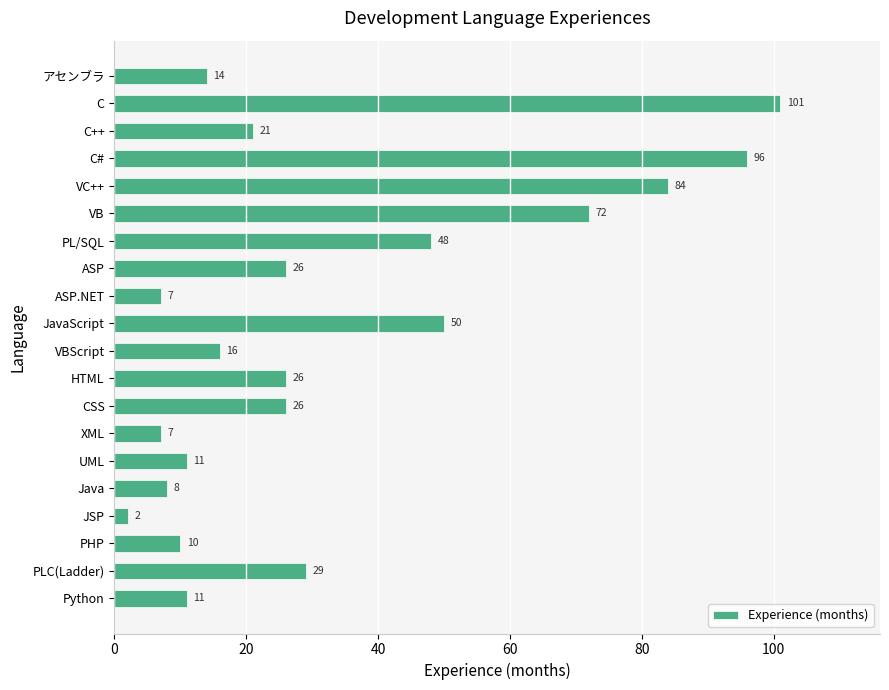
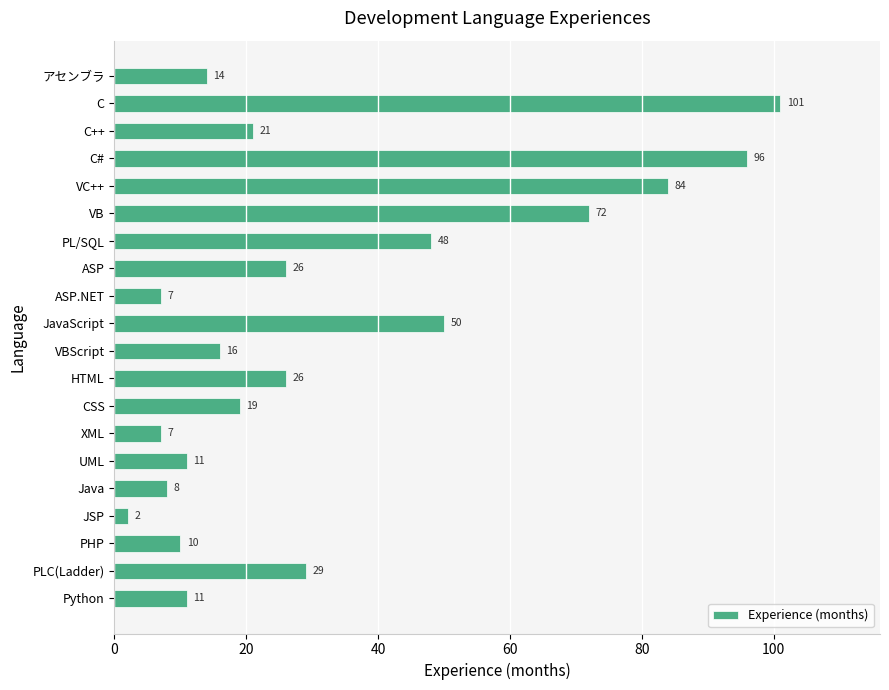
CSS: 26 -> 19
